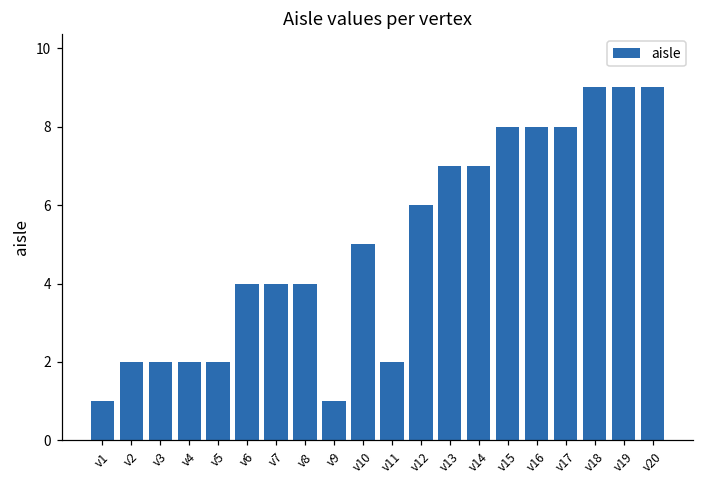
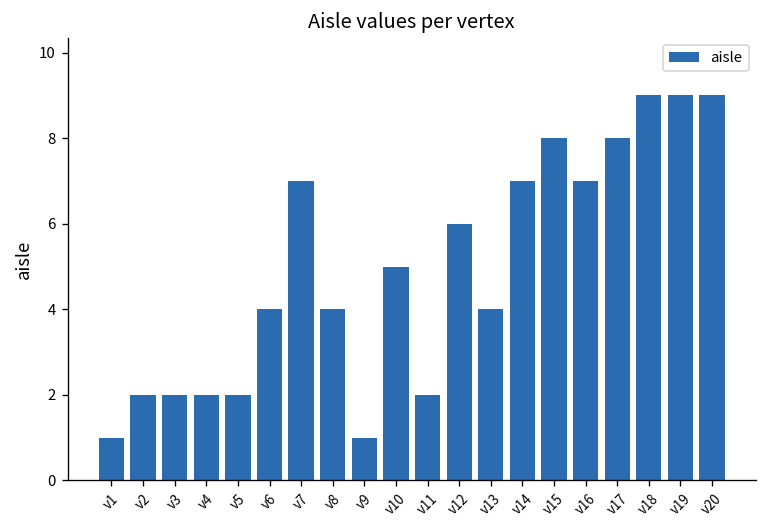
v7: 4 -> 7
v13: 7 -> 4
v16: 8 -> 7
